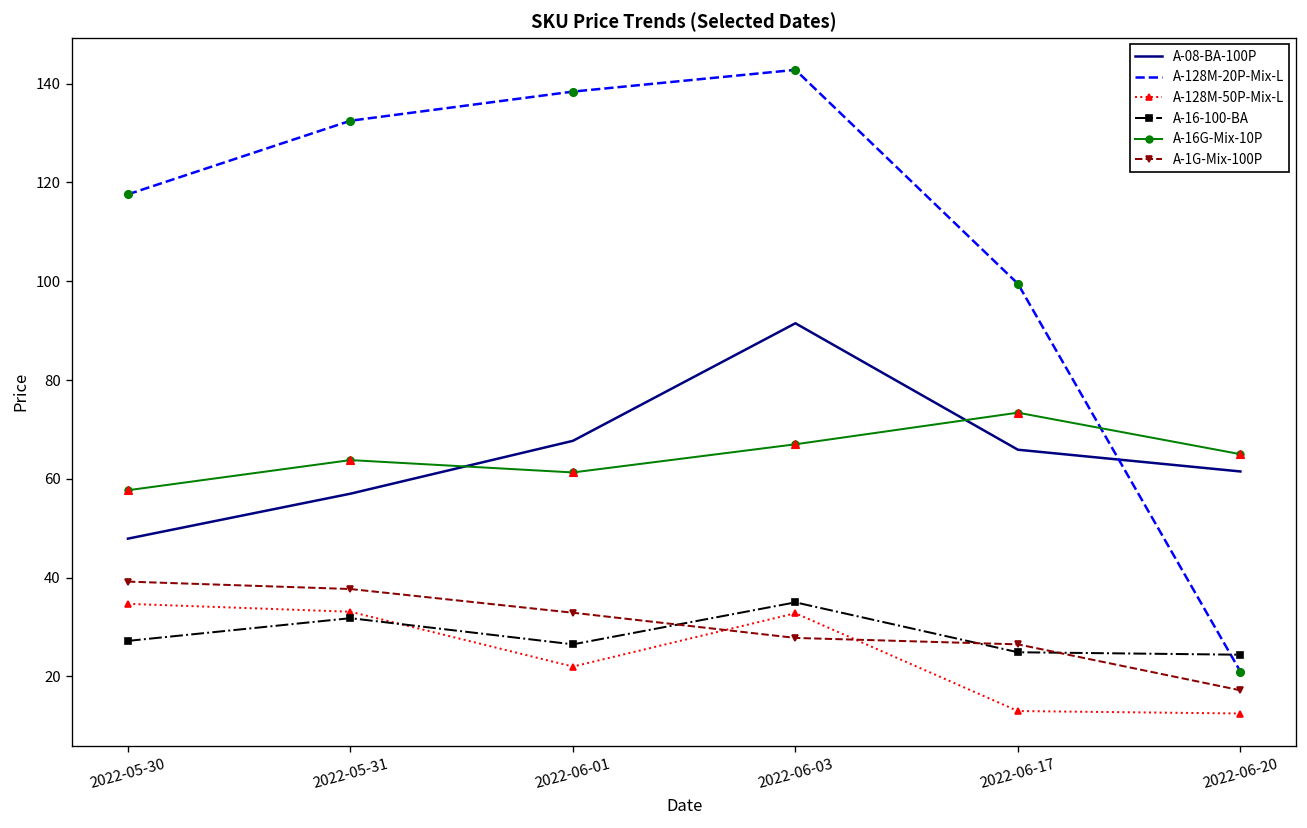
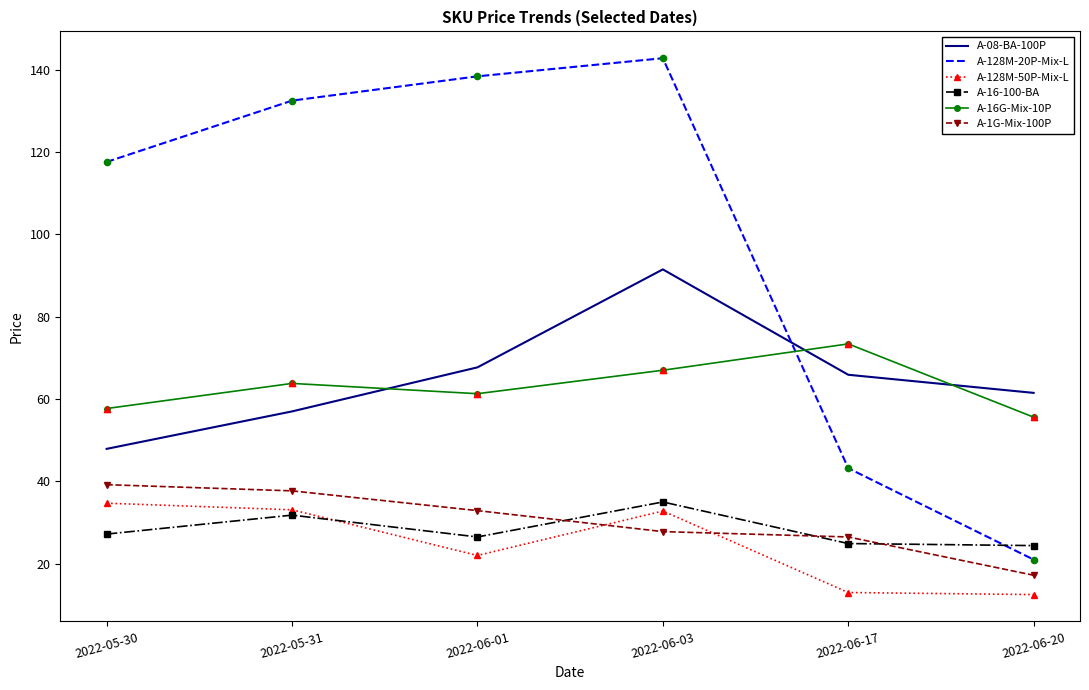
A-128M-20P-Mix-L, 2022-06-17: 100 -> 43
A-16G-Mix-10P, 2022-06-20: 65 -> 56
